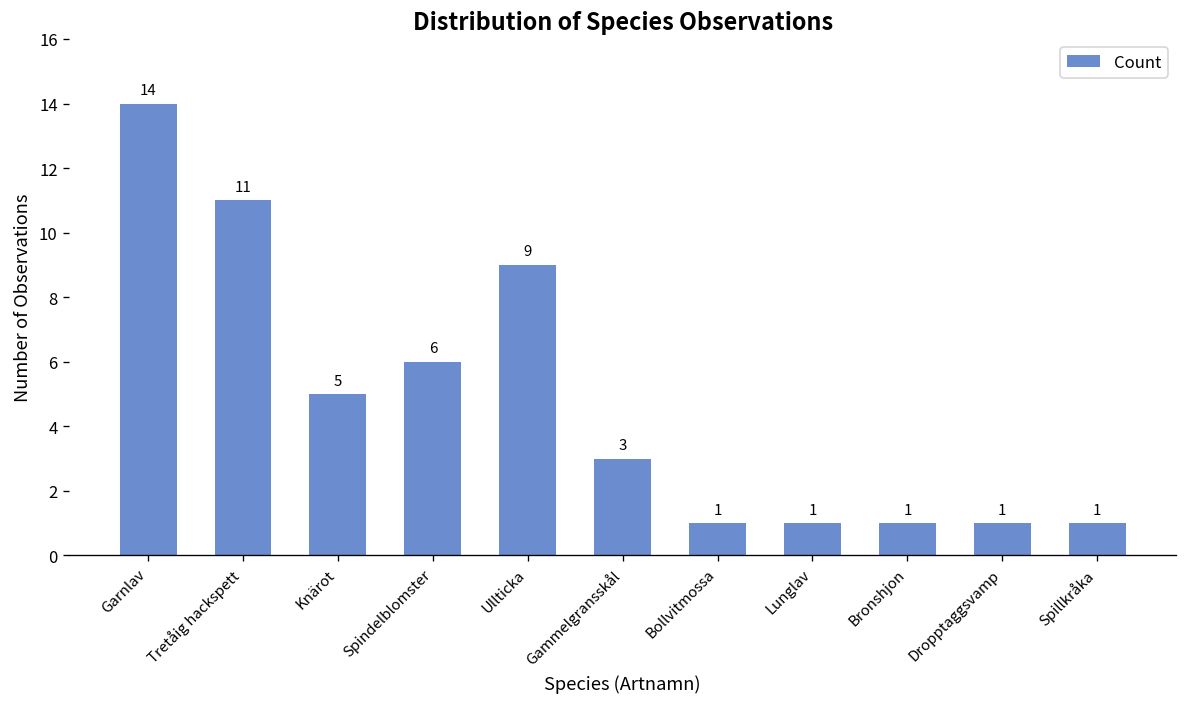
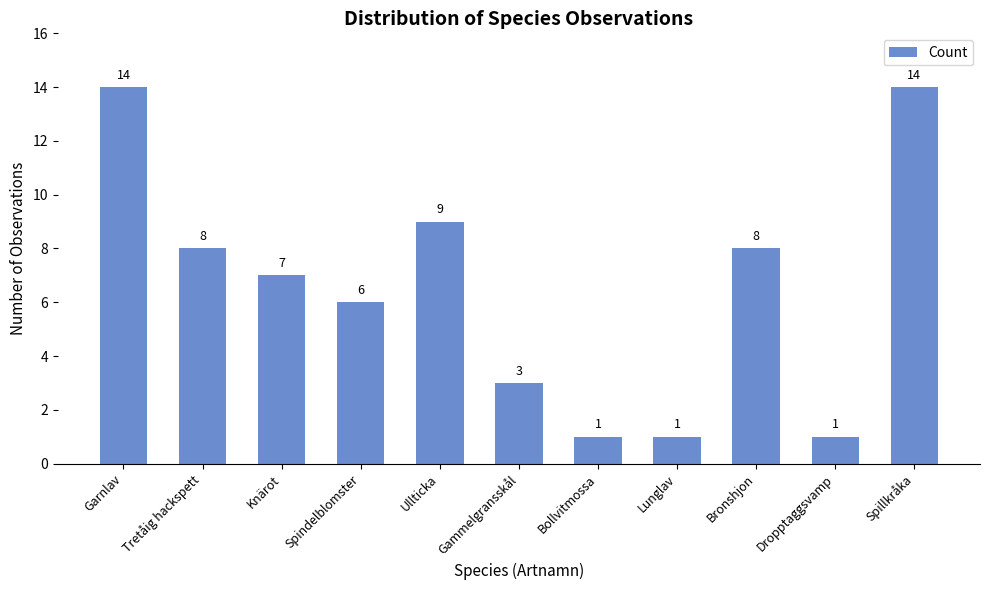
Tretåig hackspett: 11 -> 8
Knärot: 5 -> 7
Bronshjon: 1 -> 8
Spillkråka: 1 -> 14
